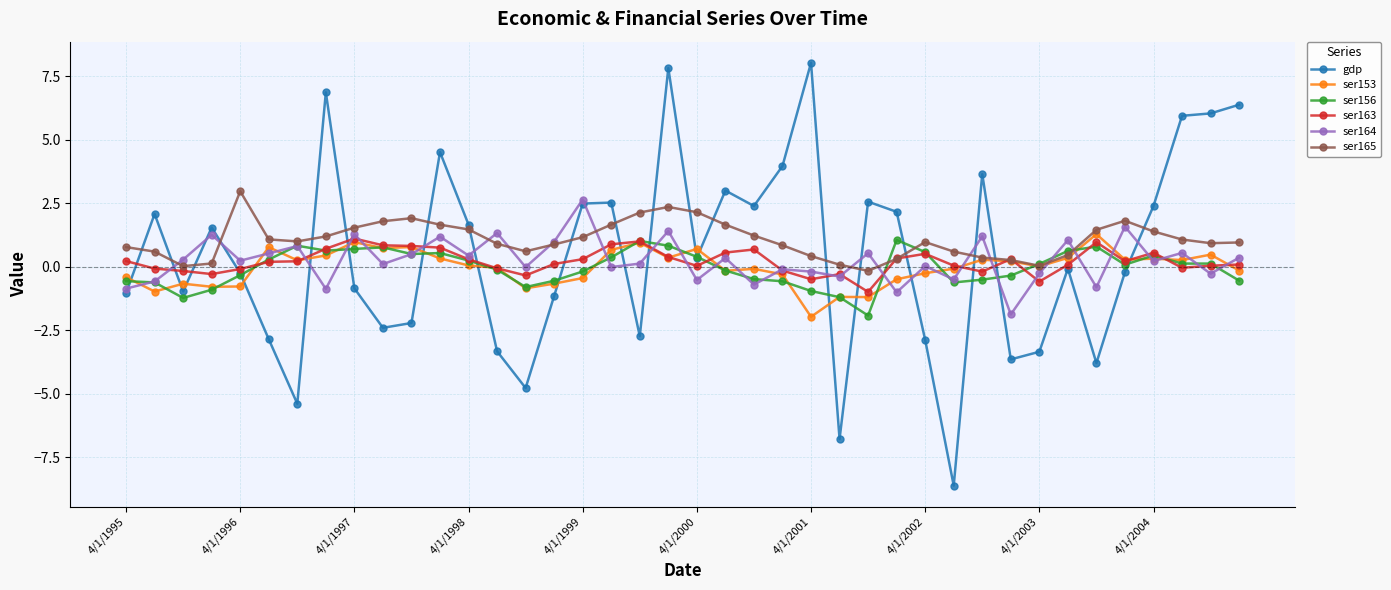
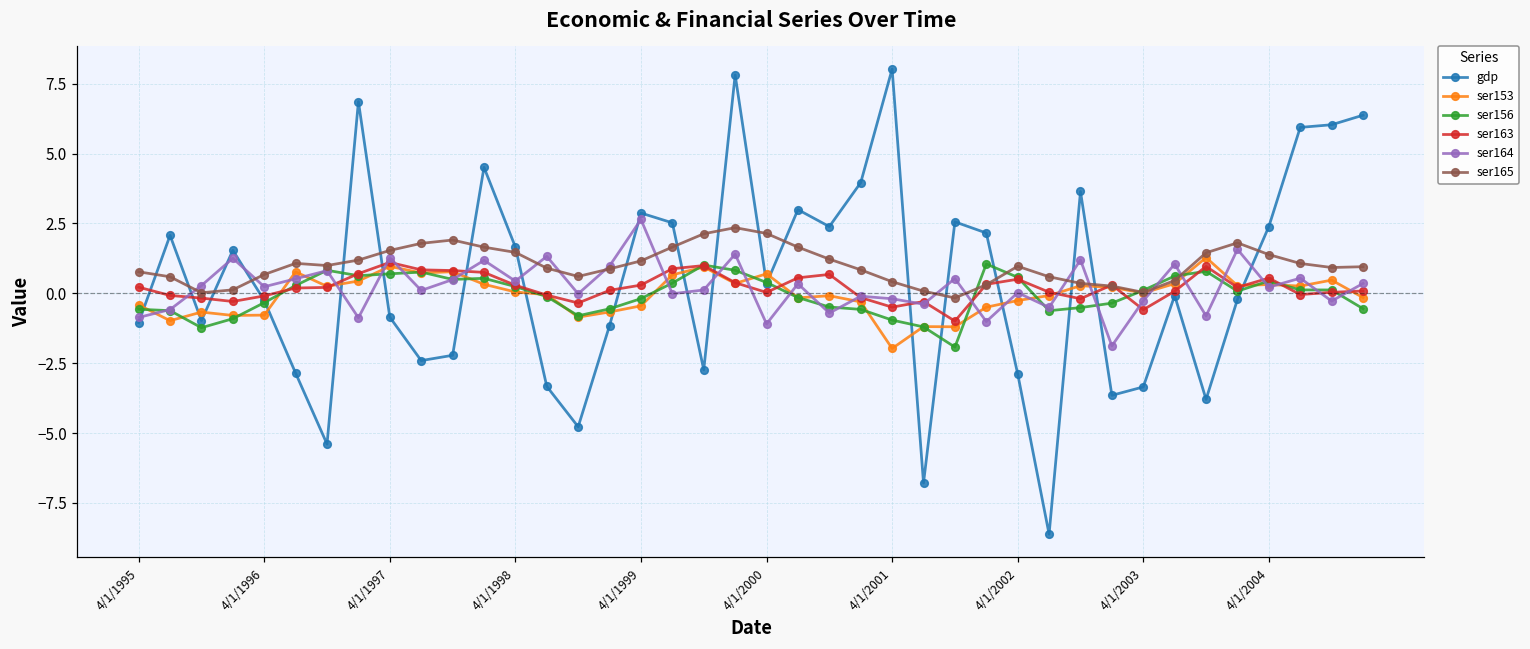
ser165, 4/1/1996: 3.0 -> 0.7
gdp, 4/1/1999: 2.5 -> 2.9
ser164, 4/1/2000: -0.5 -> -1.1
